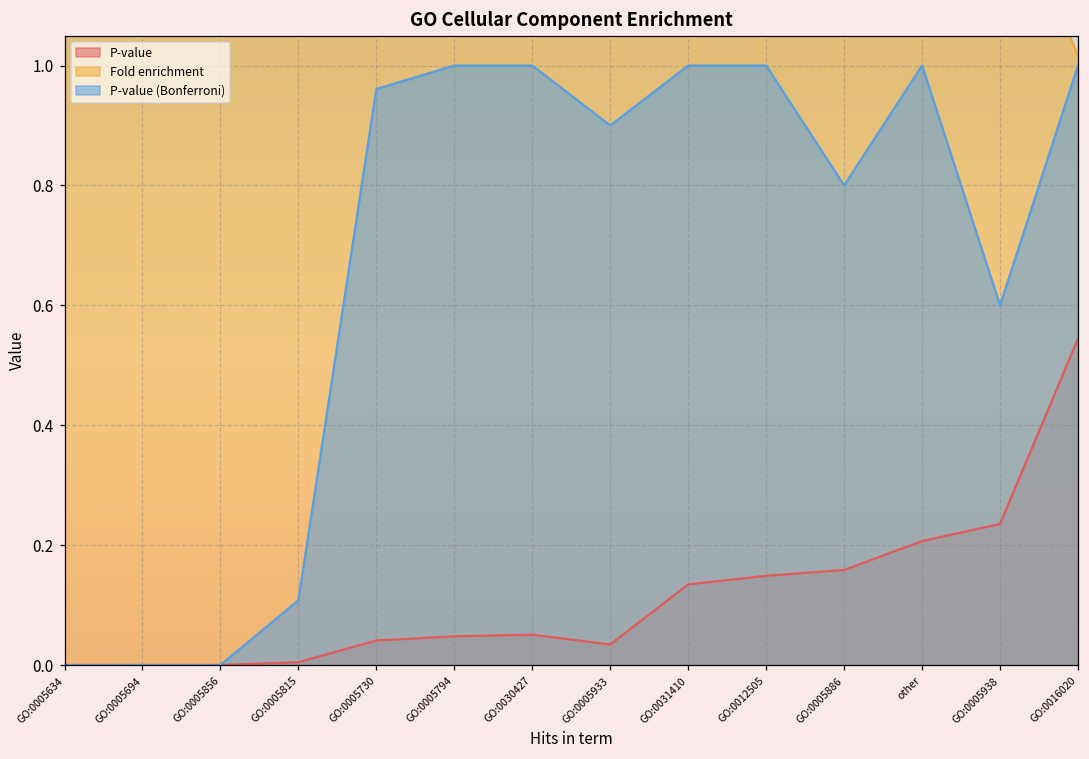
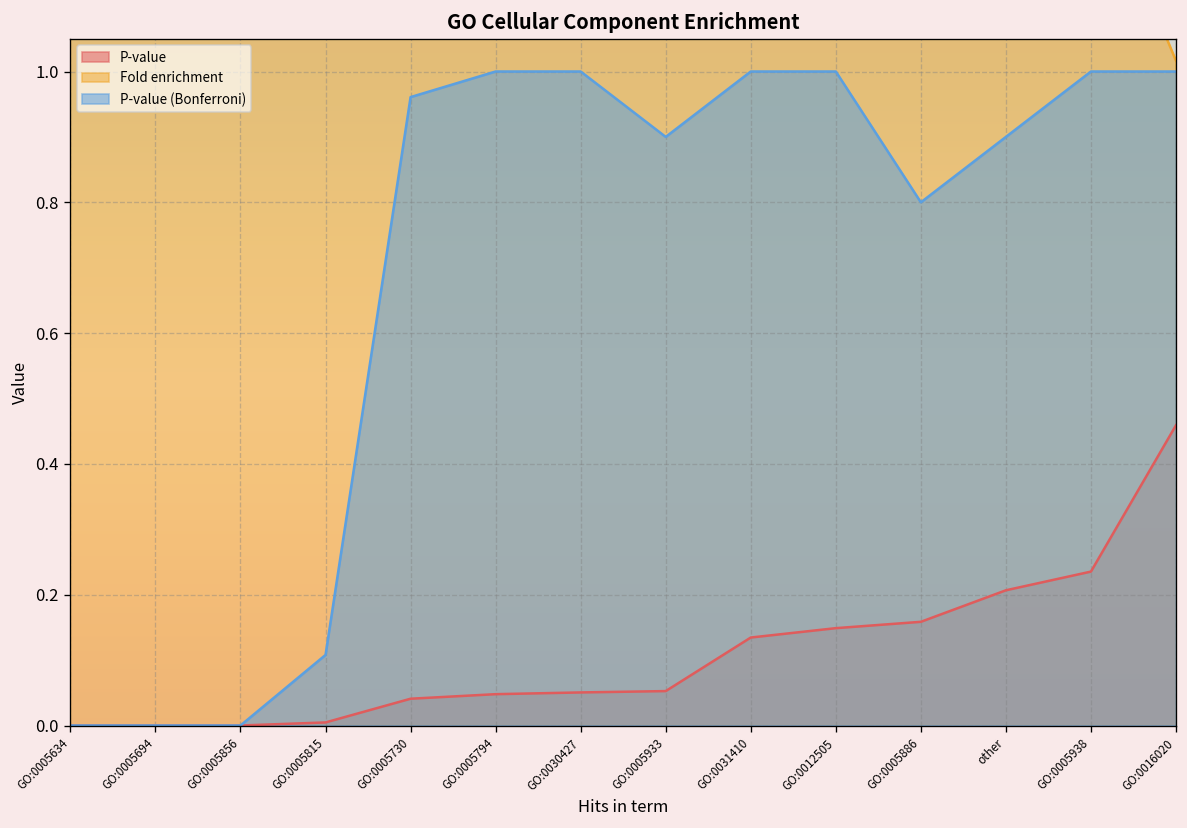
P-value, GO:0005933: 0.03 -> 0.05
P-value (Bonferroni), other: 1.0 -> 0.9
P-value (Bonferroni), GO:0005938: 0.6 -> 1.0
P-value, GO:0016020: 0.54 -> 0.46
